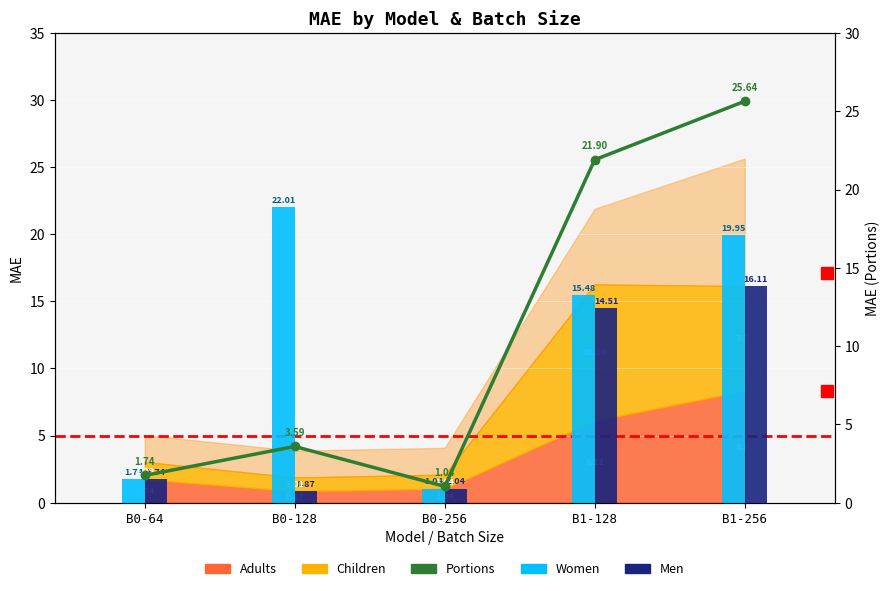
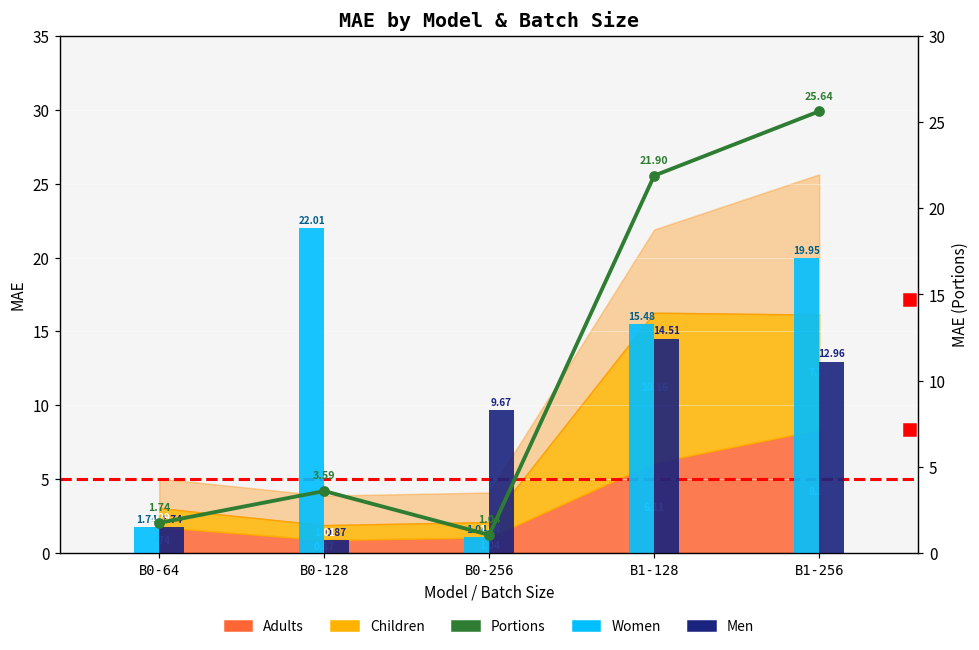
Men, B0-256: 1.04 -> 9.67
Men, B1-256: 16.11 -> 12.96
